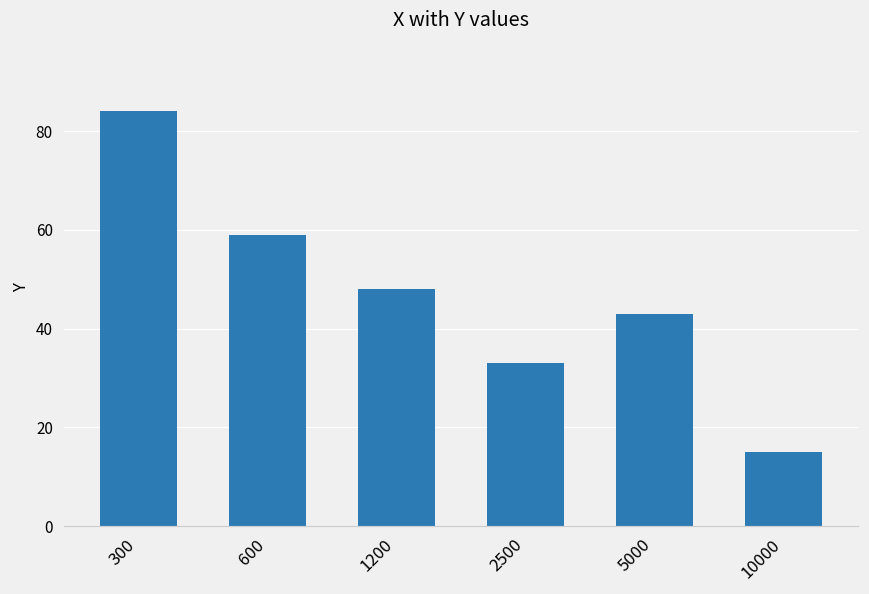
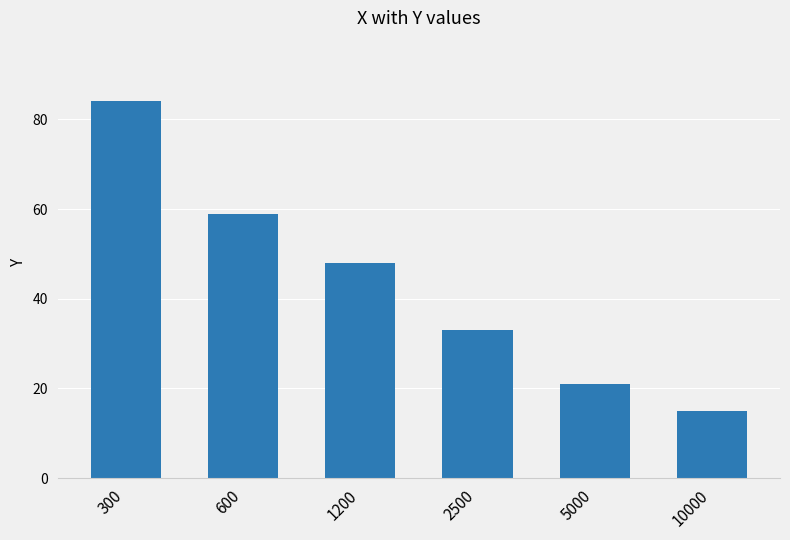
5000: 43 -> 21
